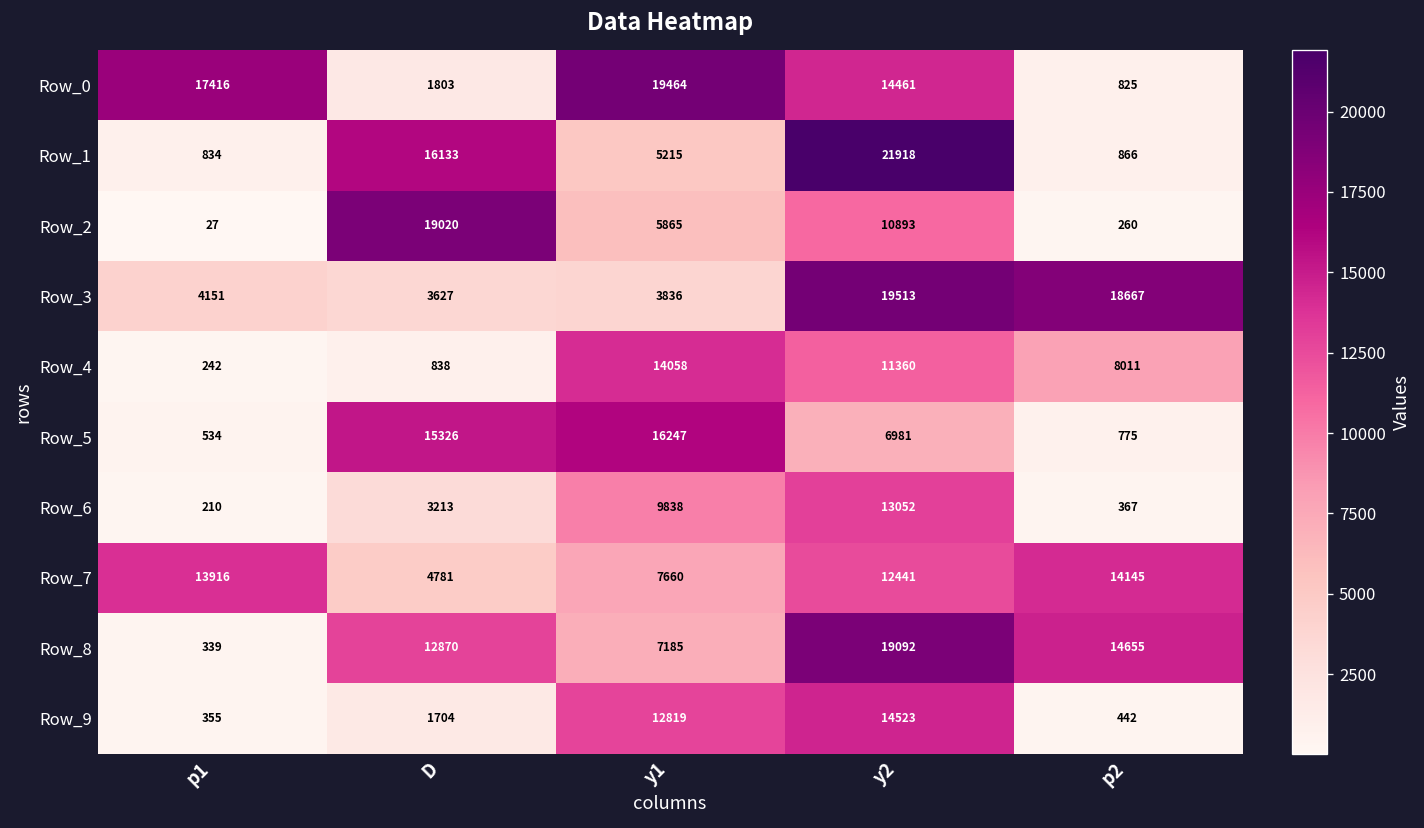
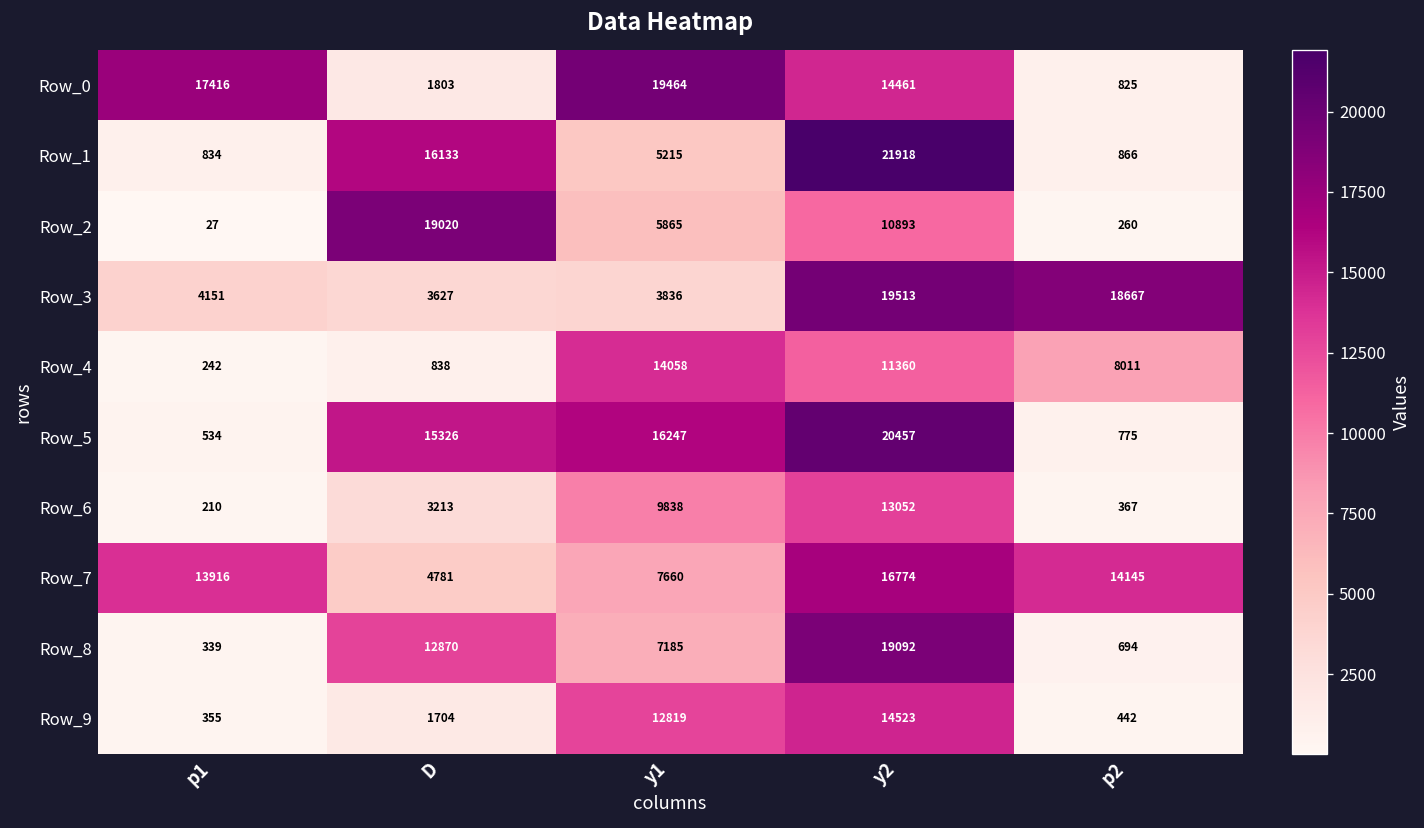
Row_5, y2: 6981 -> 20457
Row_7, y2: 12441 -> 16774
Row_8, p2: 14655 -> 694
